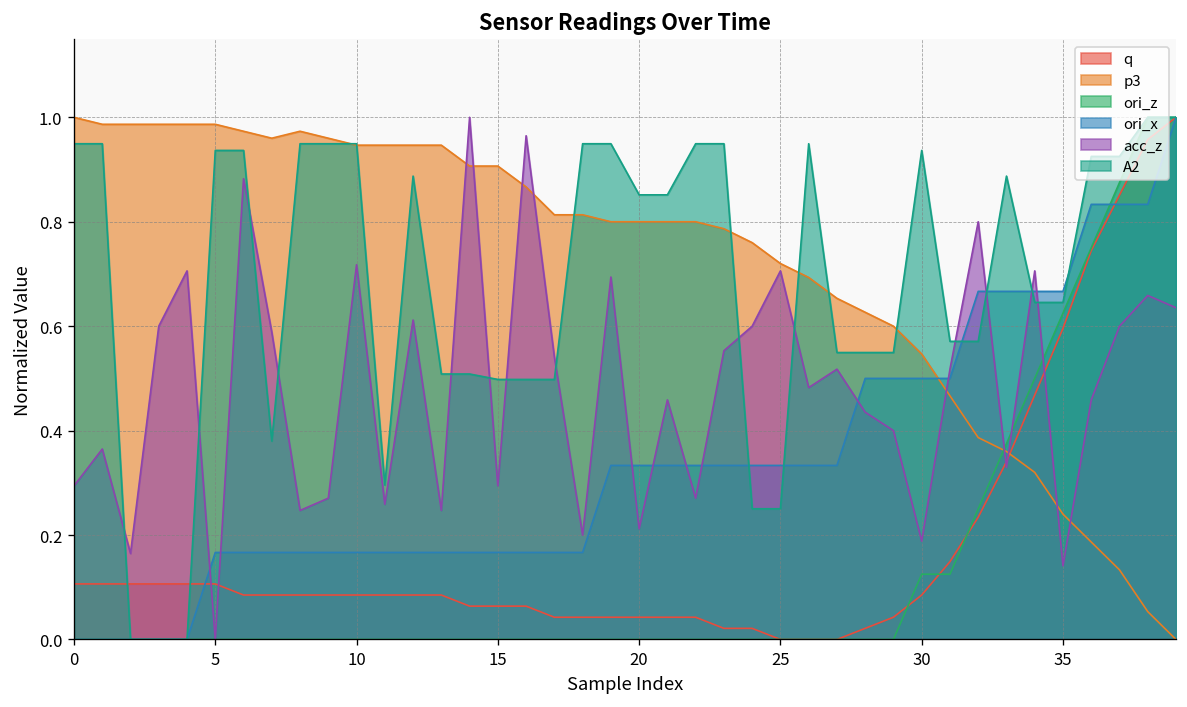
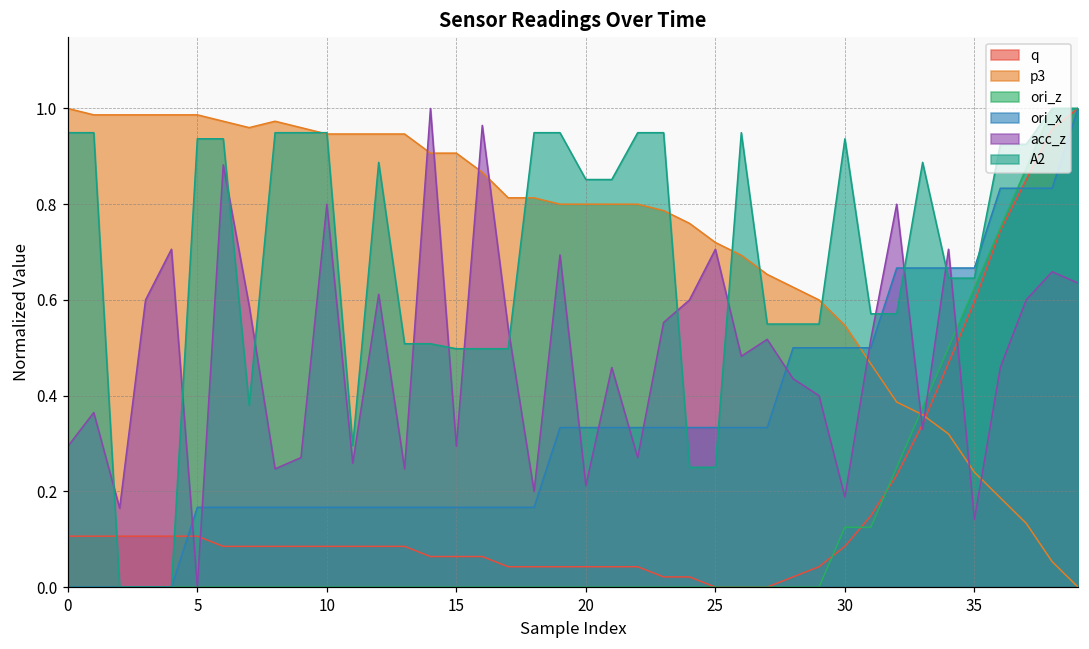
acc_z, 10: 0.72 -> 0.80
